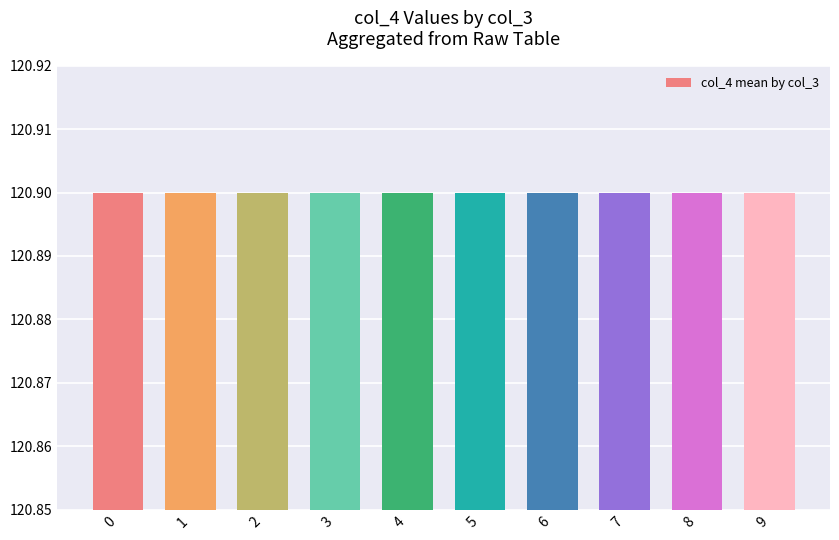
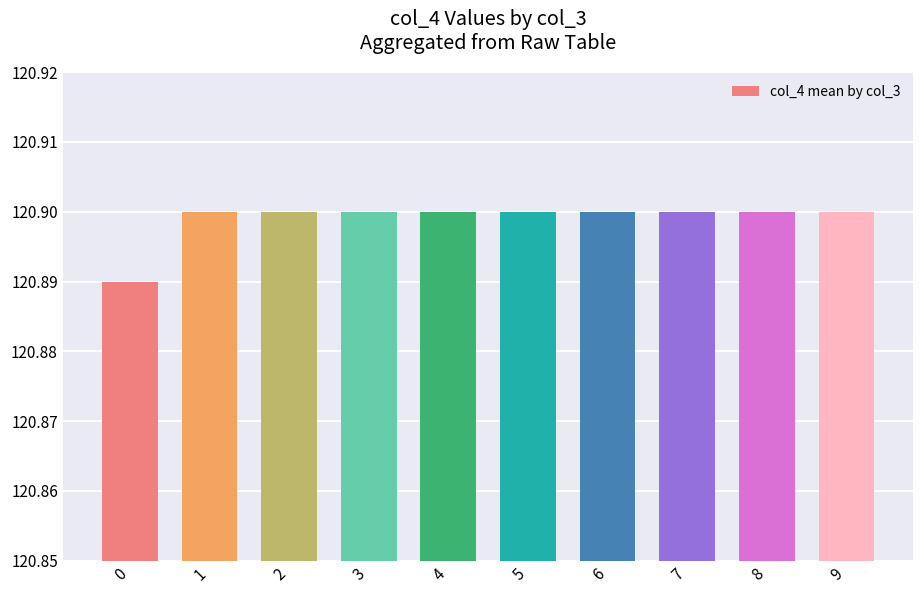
0: 120.90 -> 120.89
